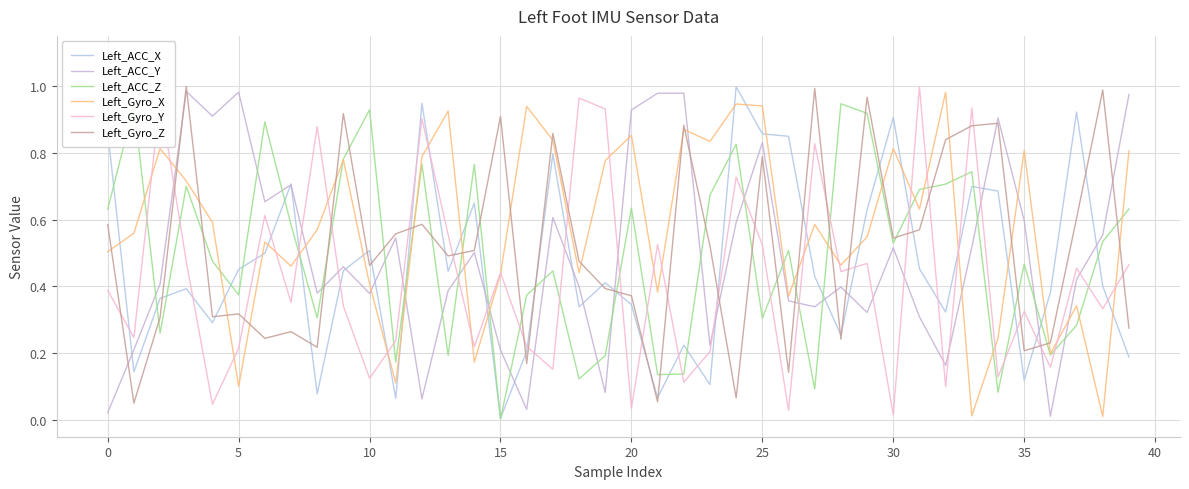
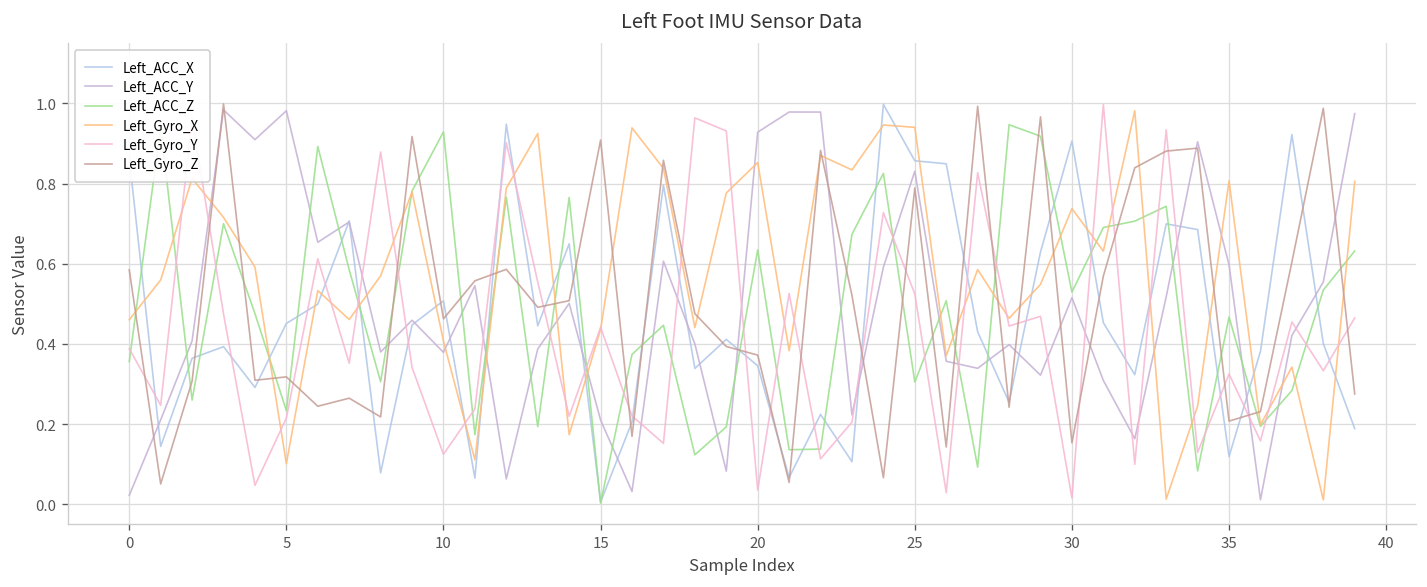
Left_ACC_Z, 0: 0.63 -> 0.36
Left_Gyro_X, 0: 0.50 -> 0.46
Left_ACC_Z, 5: 0.37 -> 0.23
Left_Gyro_X, 30: 0.81 -> 0.74
Left_Gyro_Z, 30: 0.54 -> 0.15
